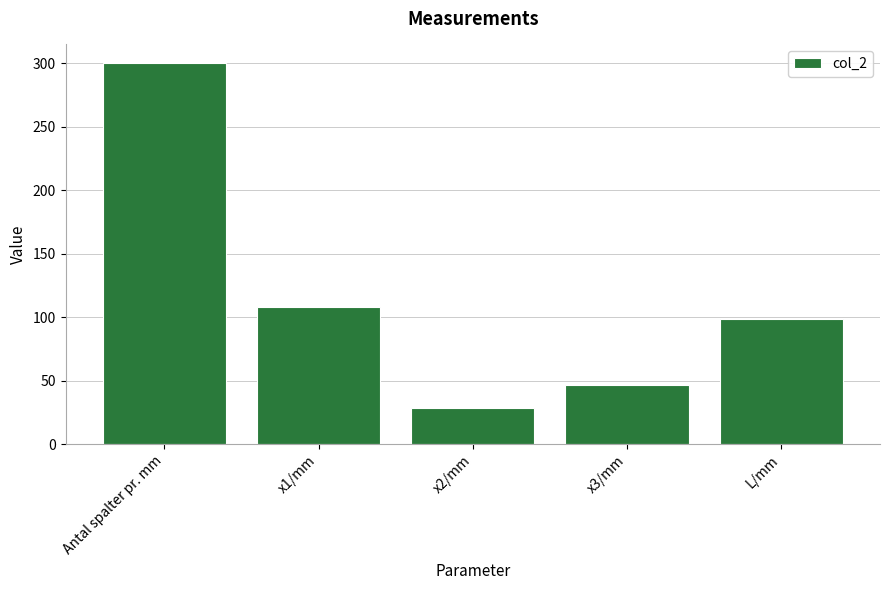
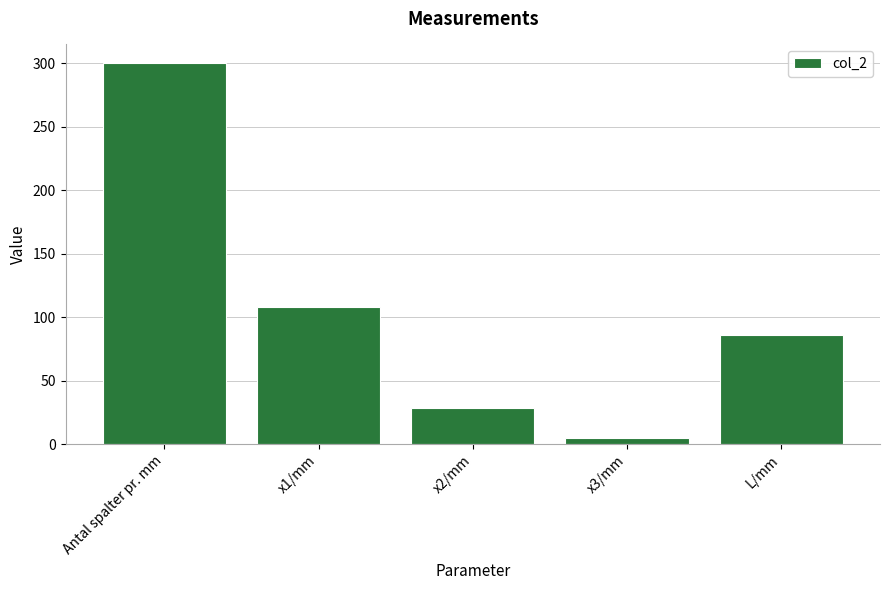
x3/mm: 46 -> 5
L/mm: 99 -> 86
